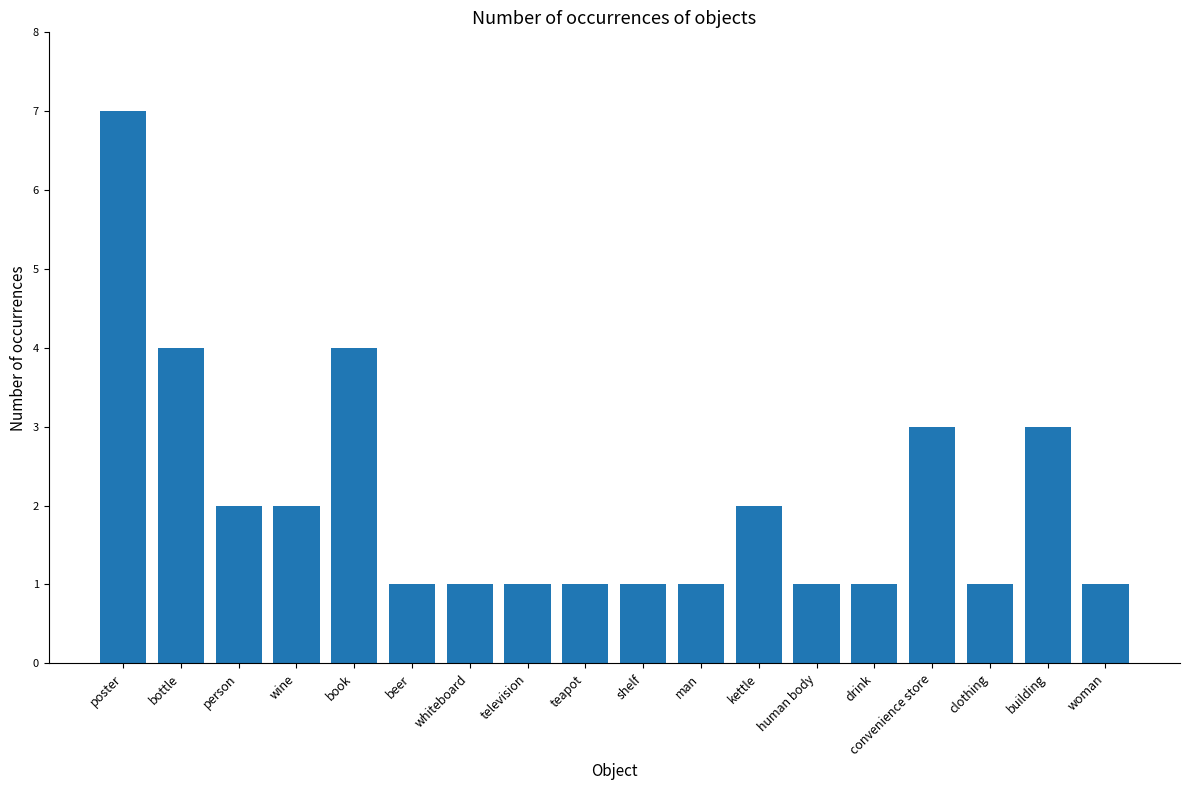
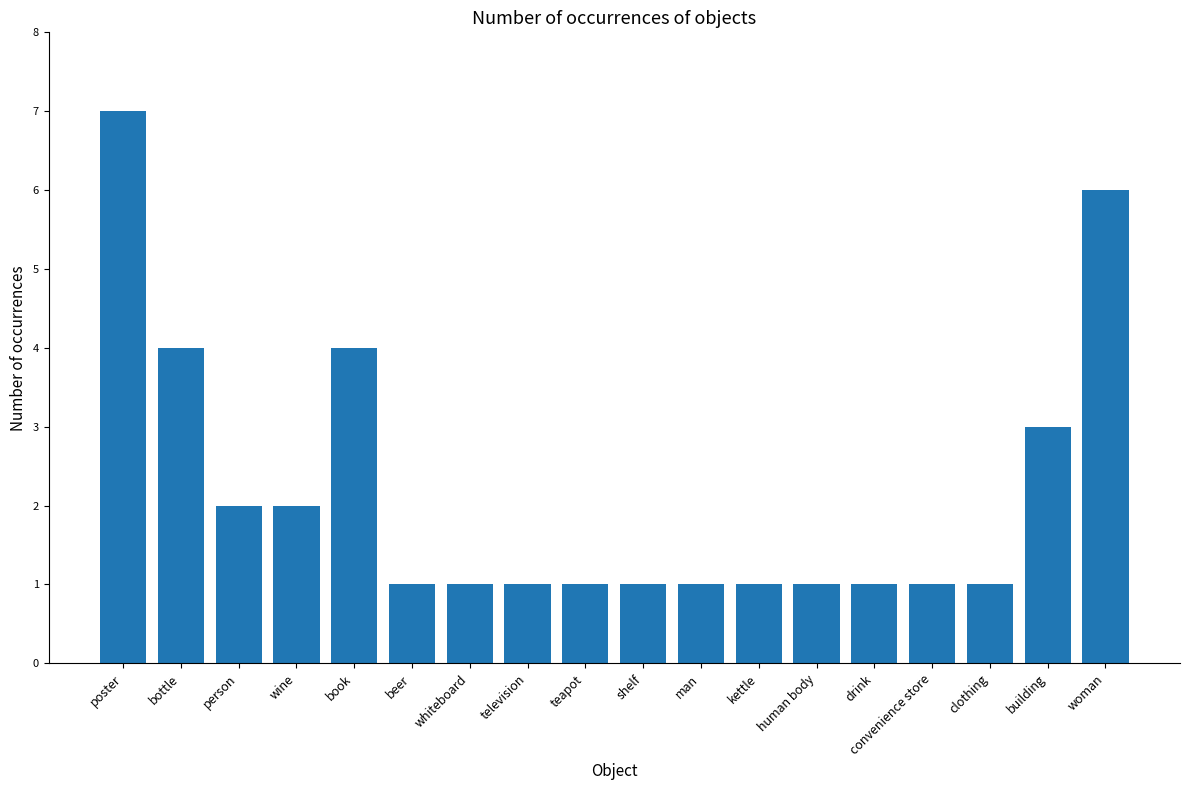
kettle: 2 -> 1
convenience store: 3 -> 1
woman: 1 -> 6
